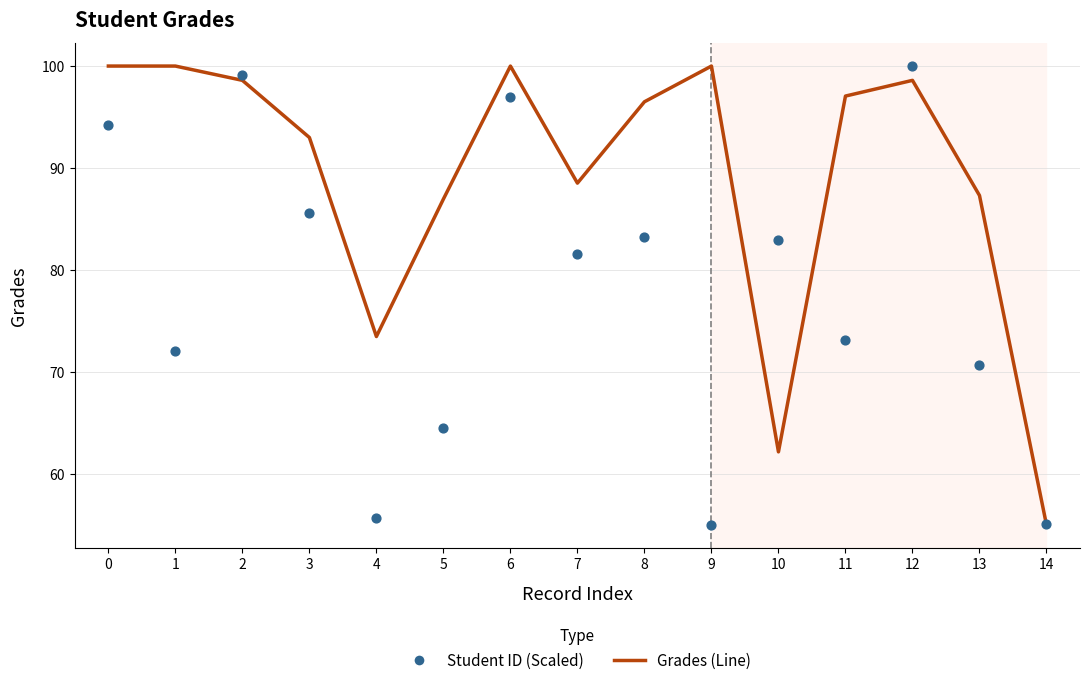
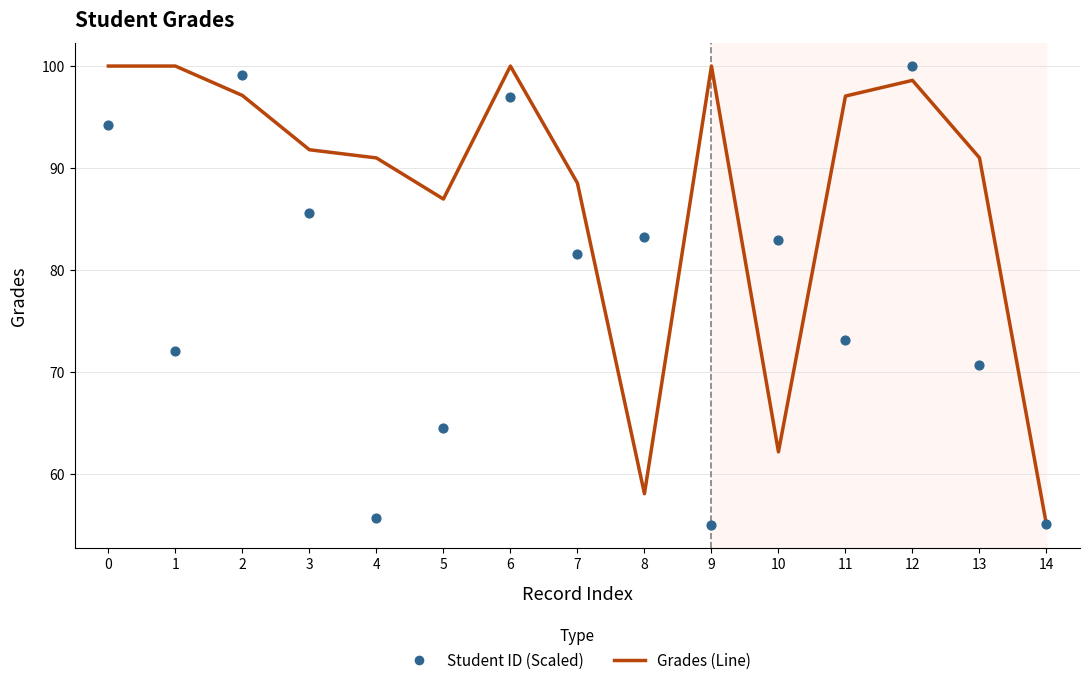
Grades (Line), 2: 98.6 -> 97.1
Grades (Line), 3: 93.0 -> 91.8
Grades (Line), 4: 73.5 -> 91.0
Grades (Line), 8: 96.5 -> 58.1
Grades (Line), 13: 87.3 -> 91.0
